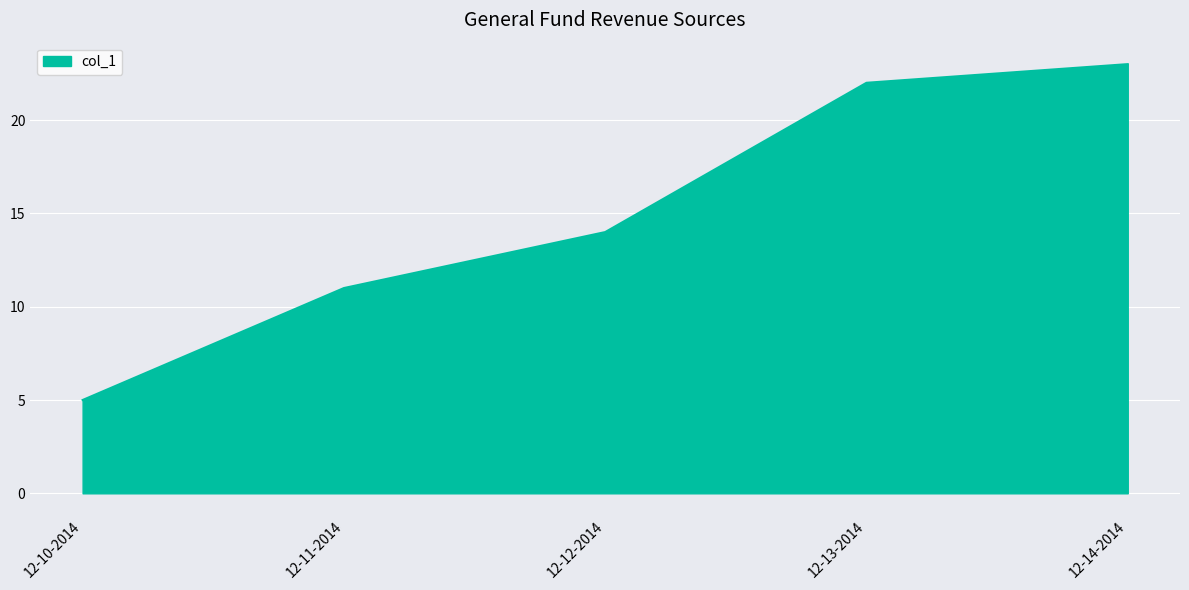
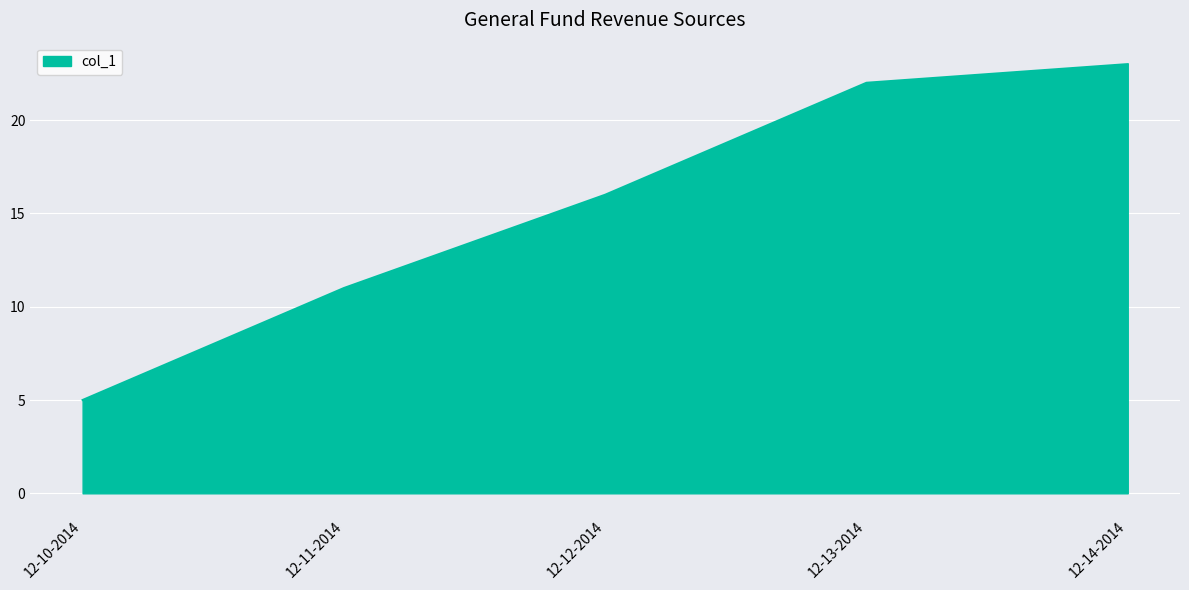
12-12-2014: 14 -> 16
